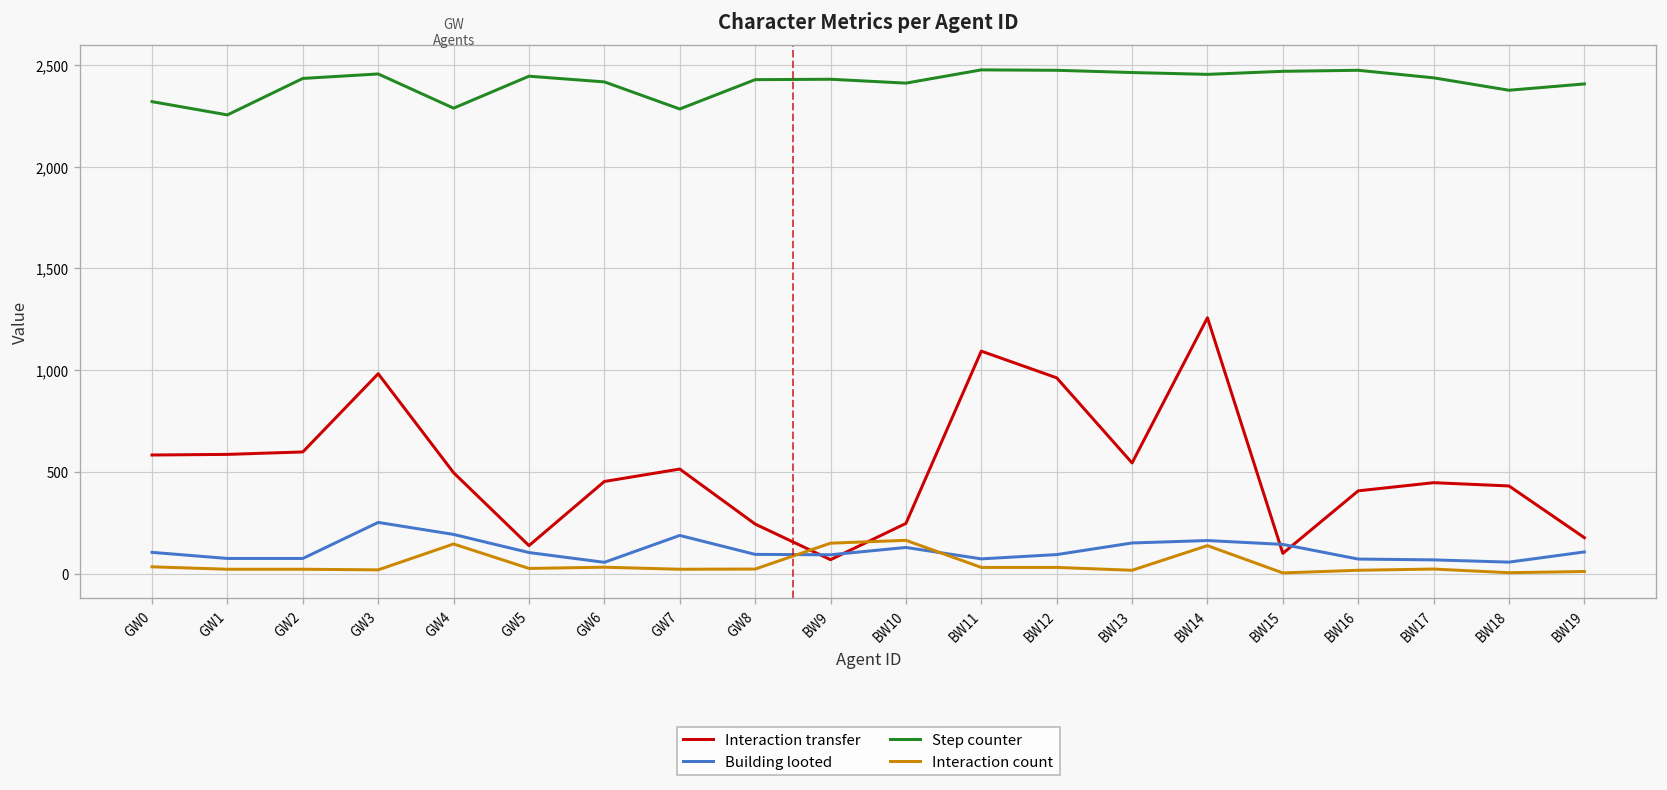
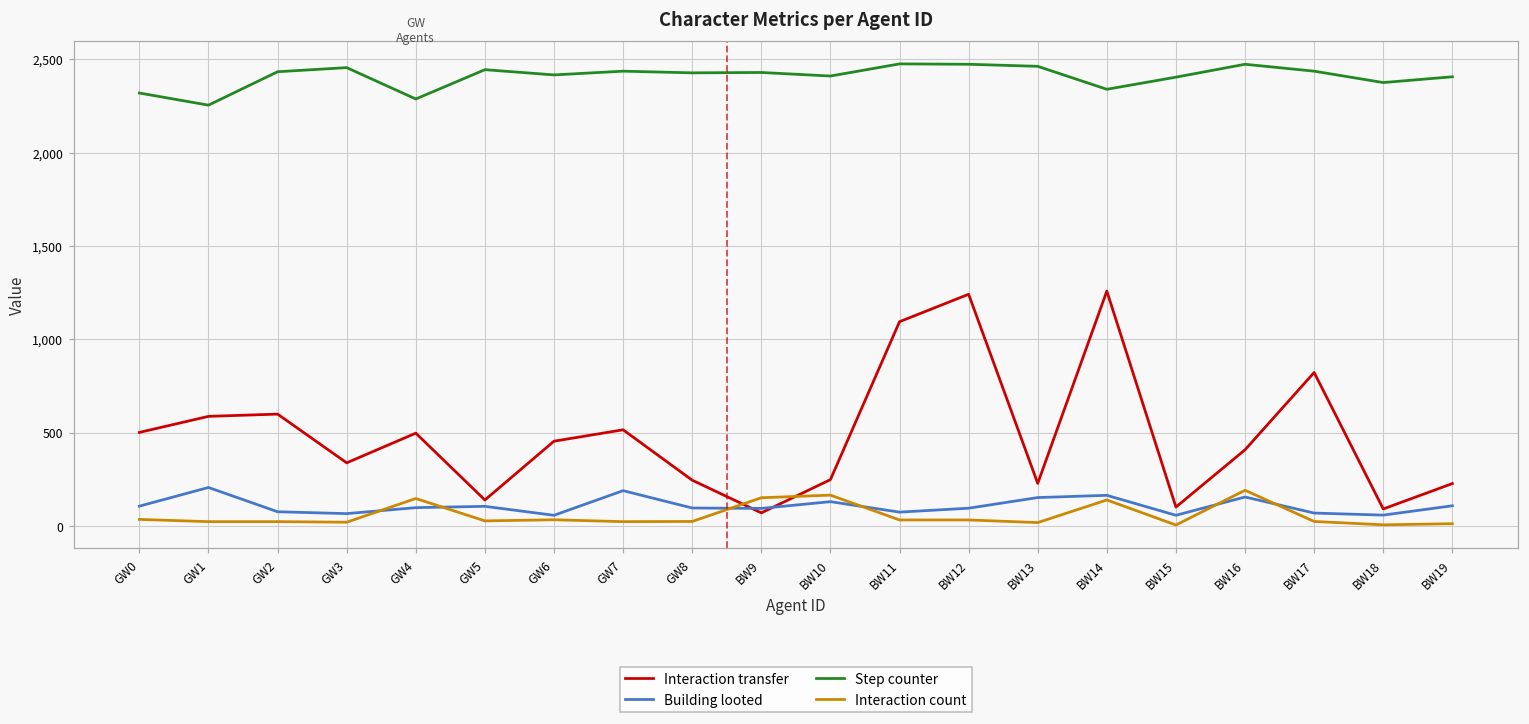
Interaction transfer, GW0: 580 -> 500
Building looted, GW1: 80 -> 210
Interaction transfer, GW3: 980 -> 340
Building looted, GW3: 250 -> 70
Building looted, GW4: 190 -> 100
Step counter, GW7: 2,280 -> 2,440
Interaction transfer, BW12: 960 -> 1,240
Interaction transfer, BW13: 550 -> 230
Step counter, BW14: 2,450 -> 2,340
Building looted, BW15: 150 -> 60
Step counter, BW15: 2,470 -> 2,400
Building looted, BW16: 70 -> 160
Interaction count, BW16: 20 -> 190
Interaction transfer, BW17: 450 -> 820
Interaction transfer, BW18: 430 -> 90
Interaction transfer, BW19: 180 -> 230
